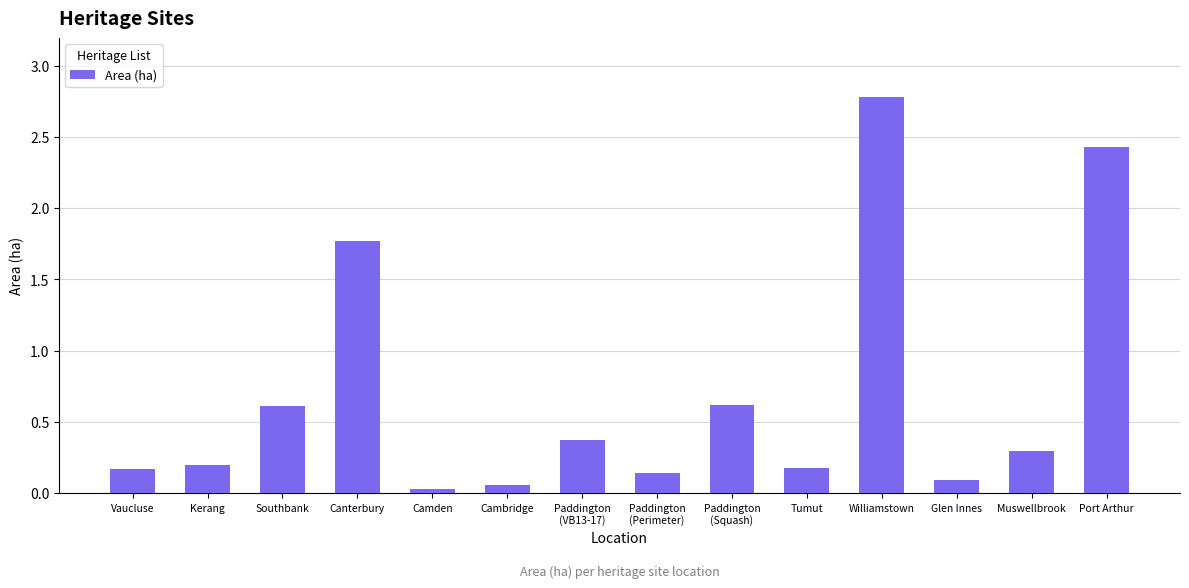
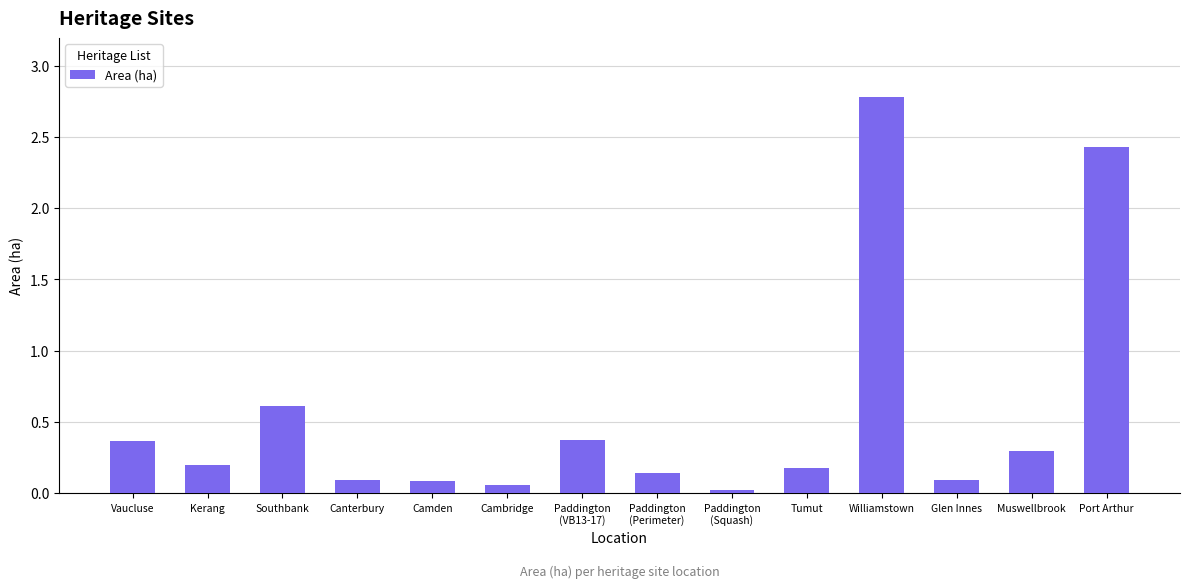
Vaucluse: 0.17 -> 0.36
Canterbury: 1.77 -> 0.09
Camden: 0.03 -> 0.09
Paddington (Squash): 0.61 -> 0.02
